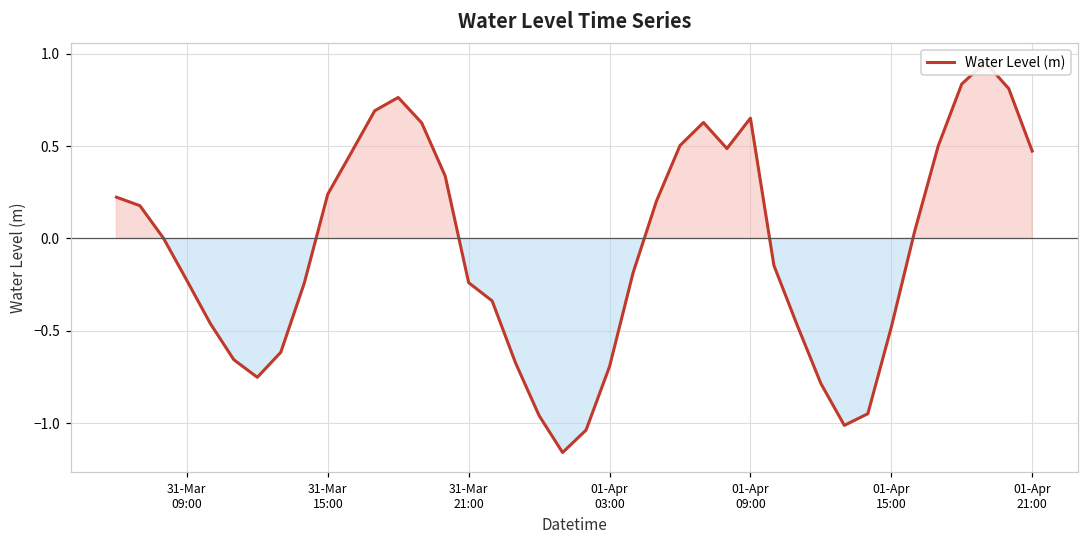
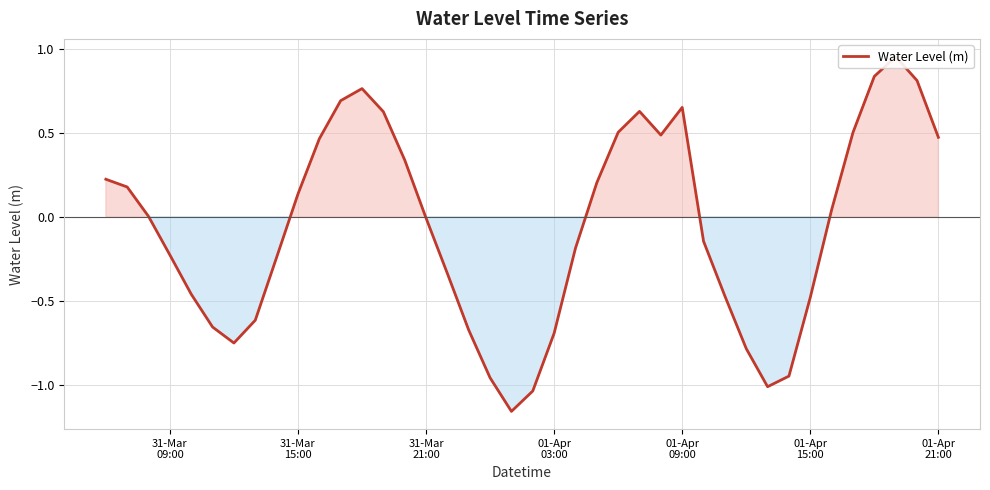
31-Mar 15:00: 0.24 -> 0.14
31-Mar 21:00: -0.24 -> -0.01
